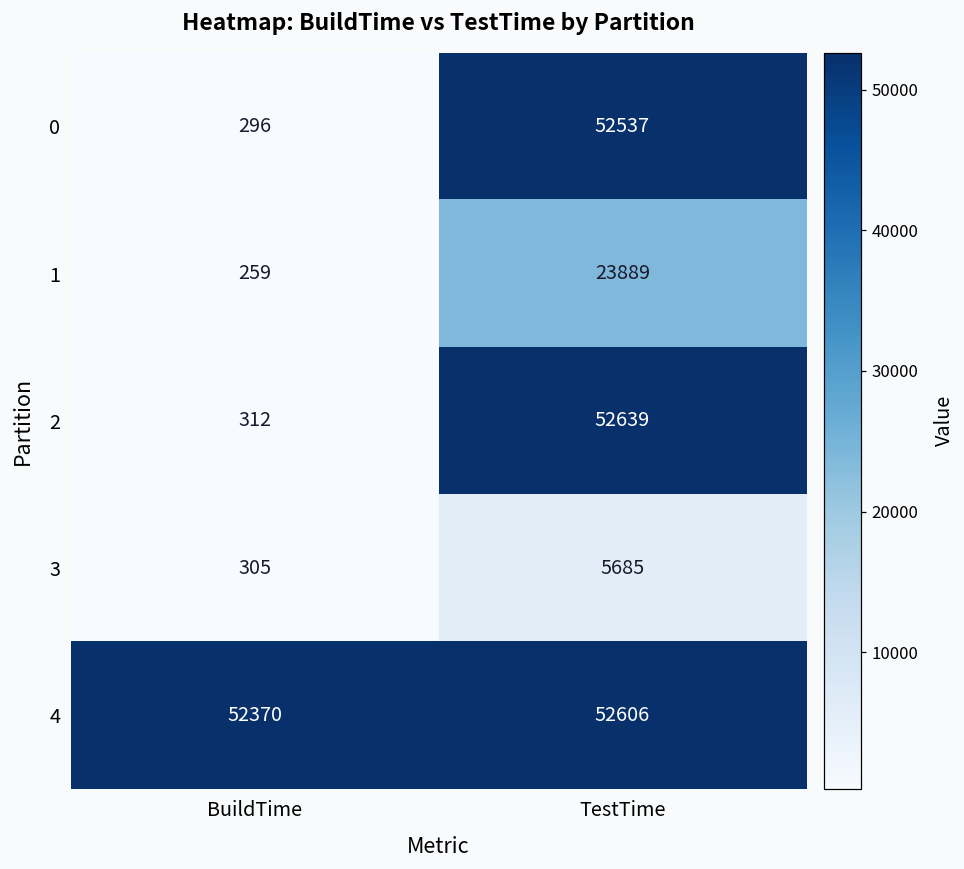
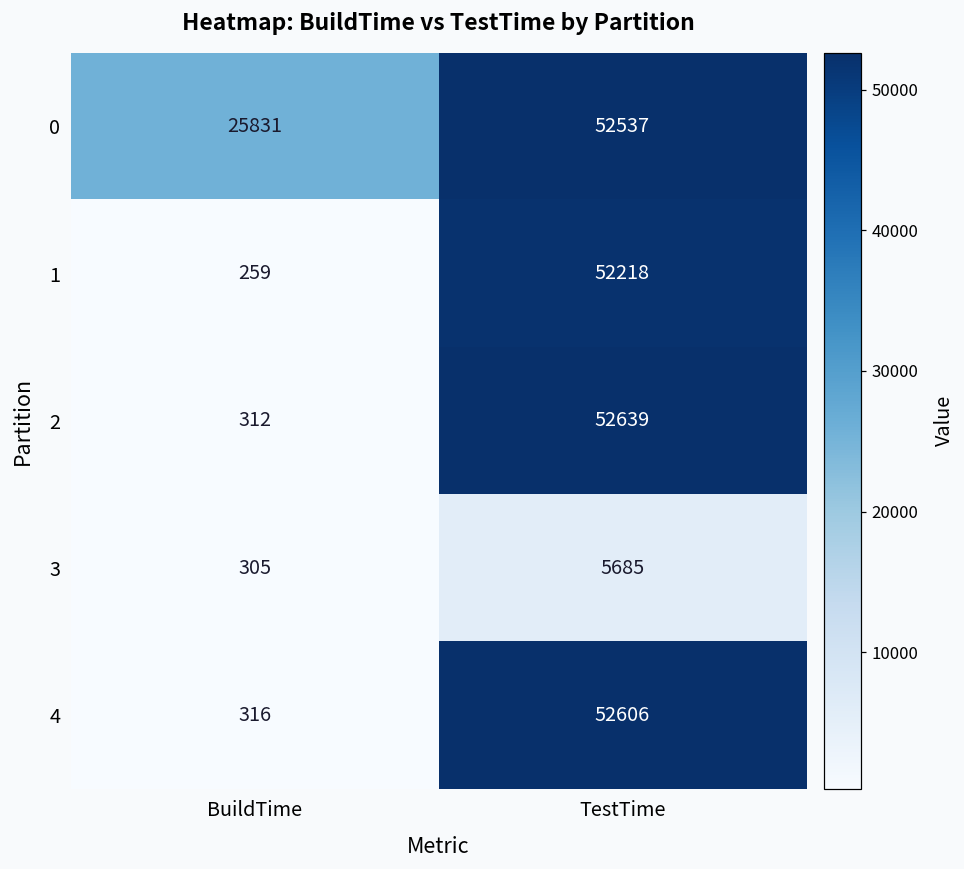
0, BuildTime: 296 -> 25831
1, TestTime: 23889 -> 52218
4, BuildTime: 52370 -> 316
